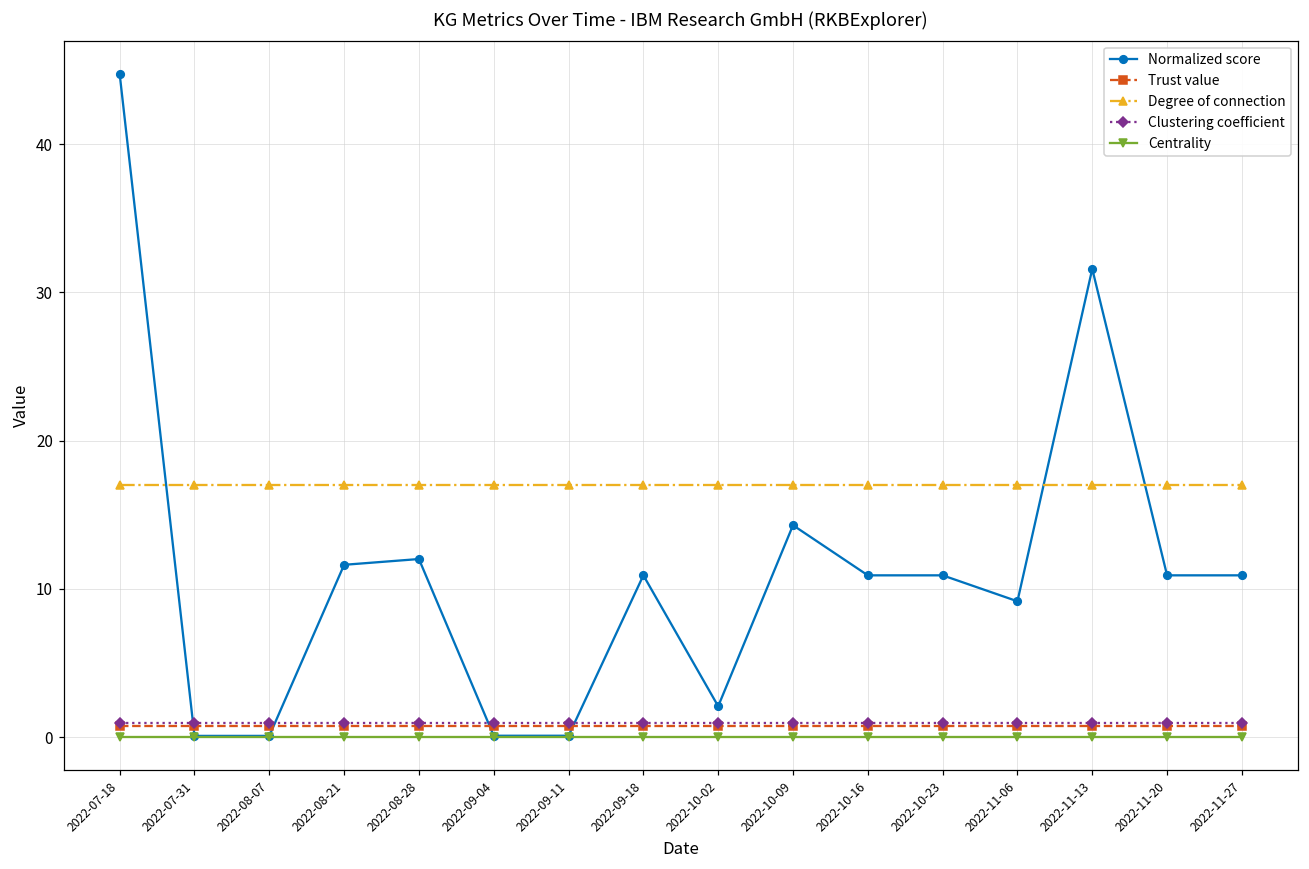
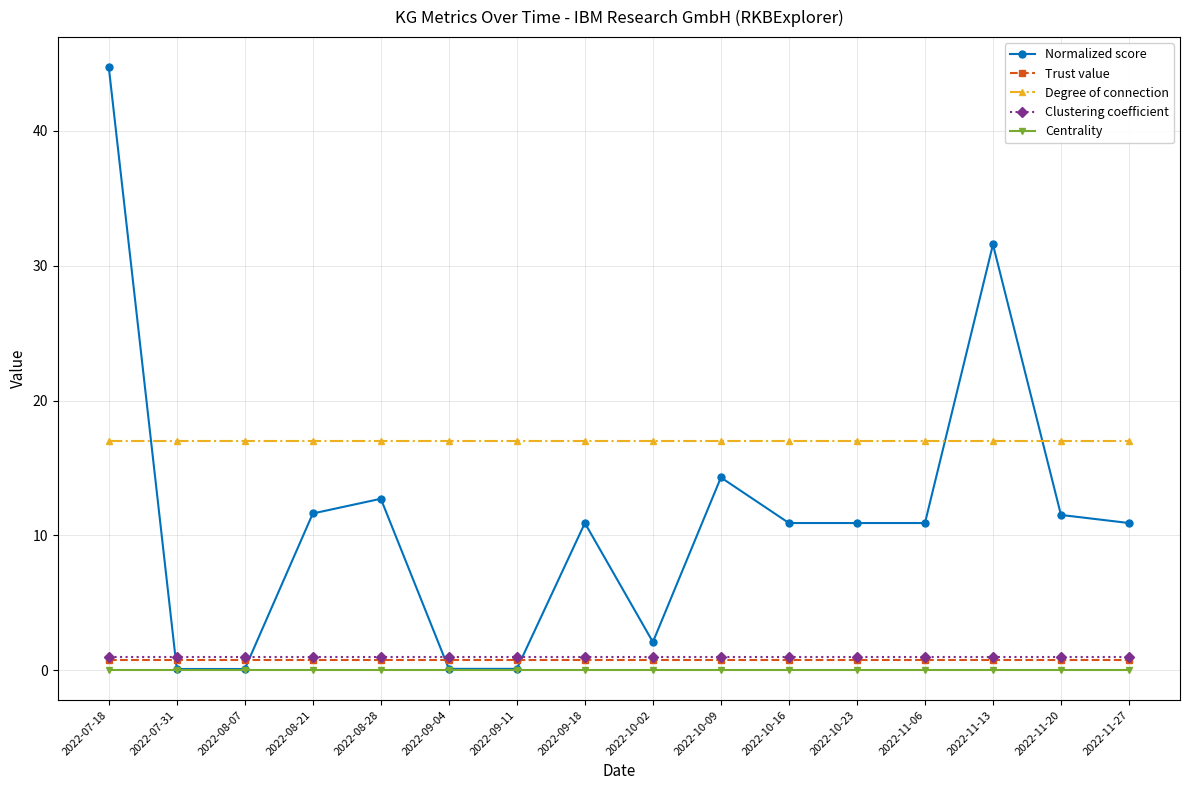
Normalized score, 2022-08-28: 12.0 -> 12.7
Normalized score, 2022-11-06: 9.2 -> 10.9
Normalized score, 2022-11-20: 10.9 -> 11.5
